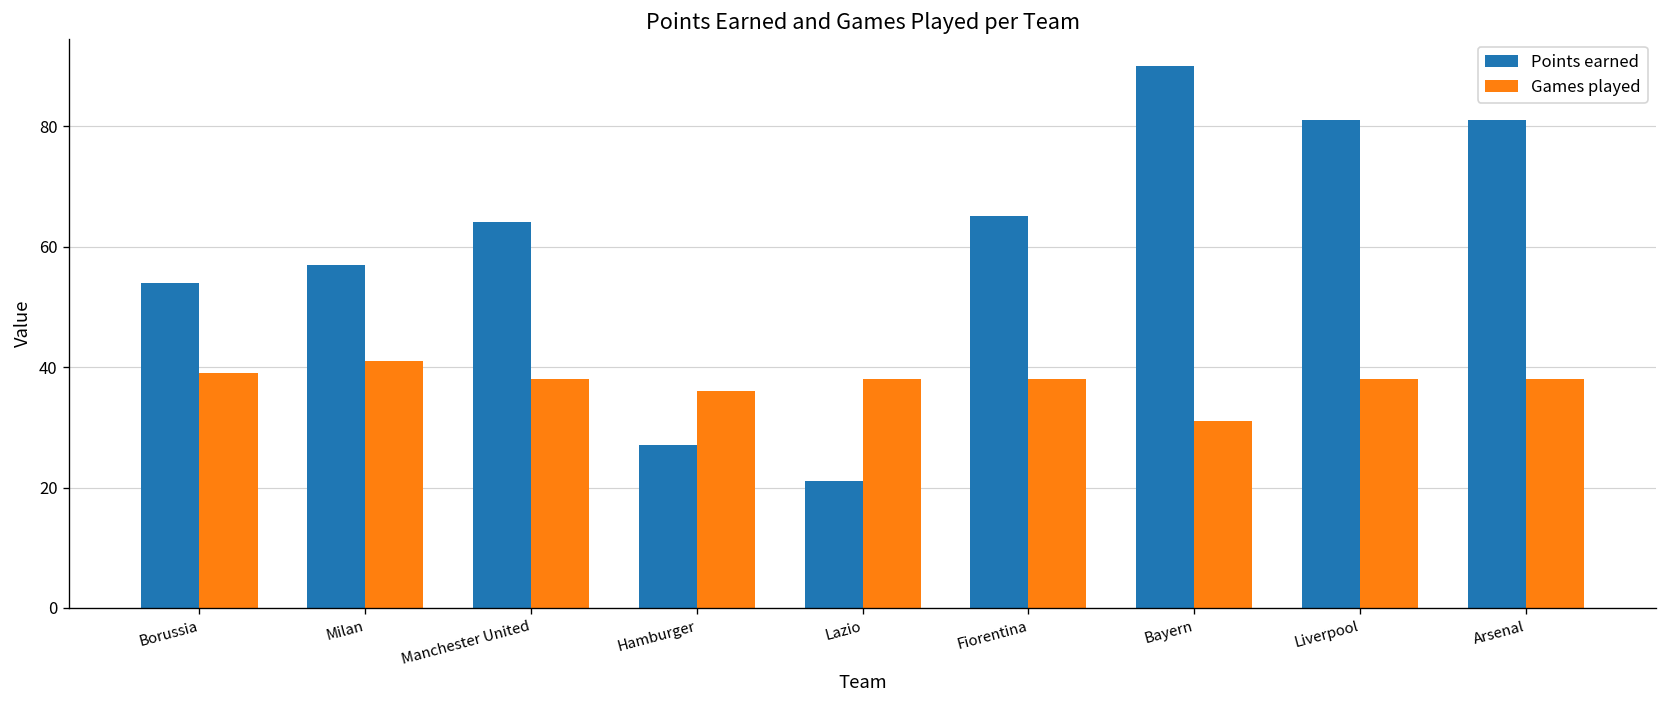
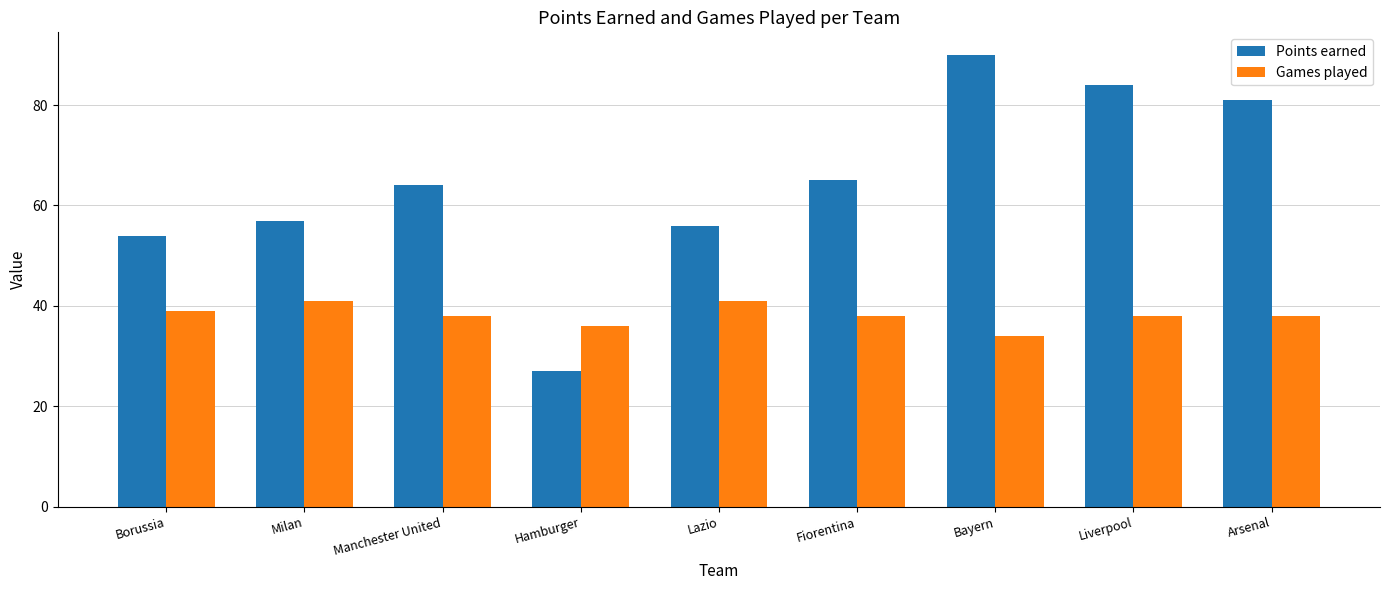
Points earned, Lazio: 21 -> 56
Games played, Lazio: 38 -> 41
Games played, Bayern: 31 -> 34
Points earned, Liverpool: 81 -> 84
